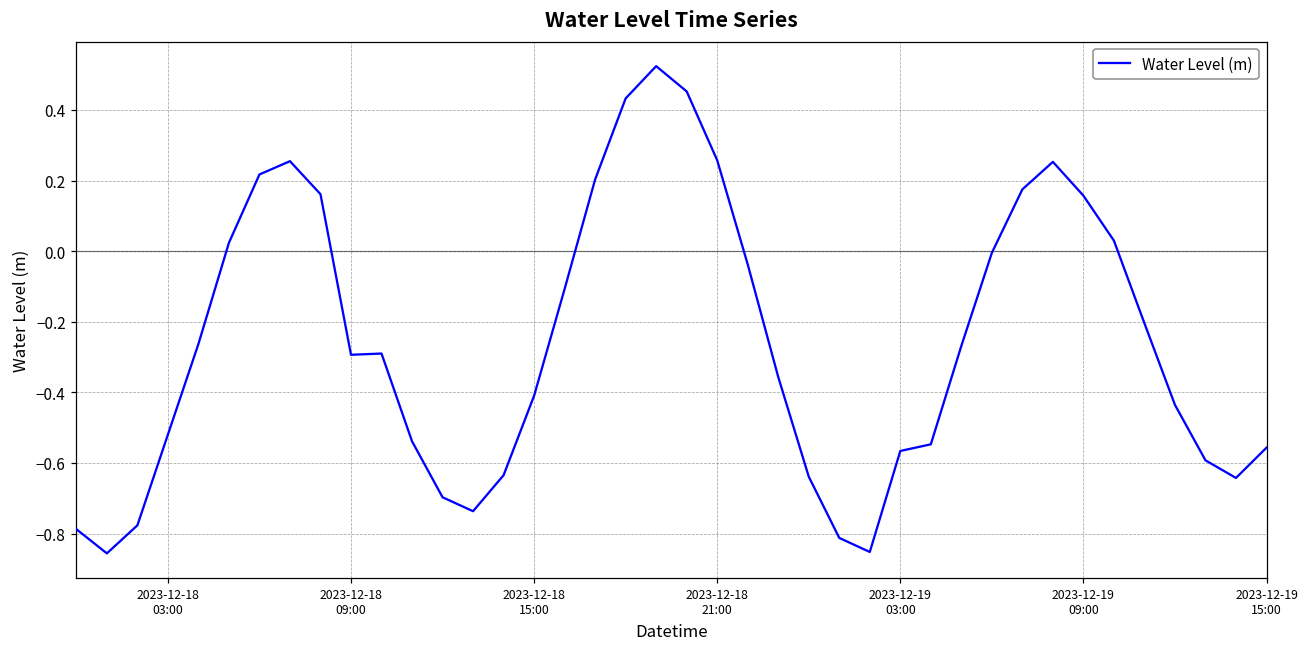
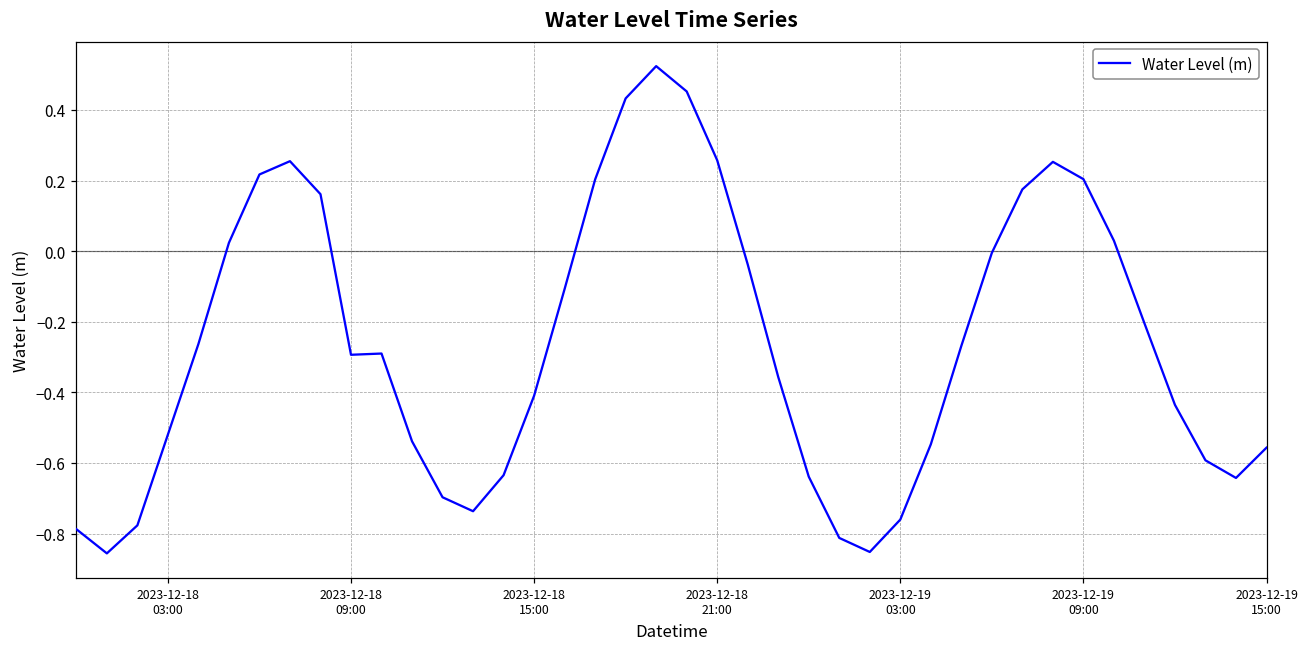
2023-12-19 03:00: -0.57 -> -0.76
2023-12-19 09:00: 0.16 -> 0.20
